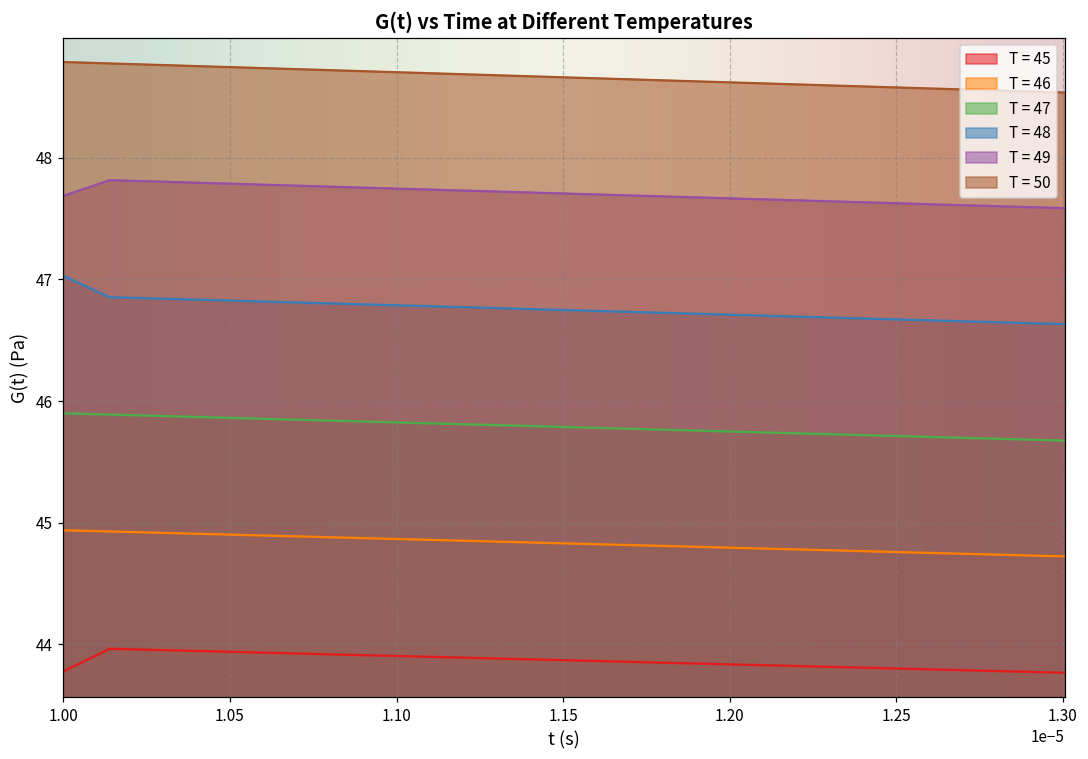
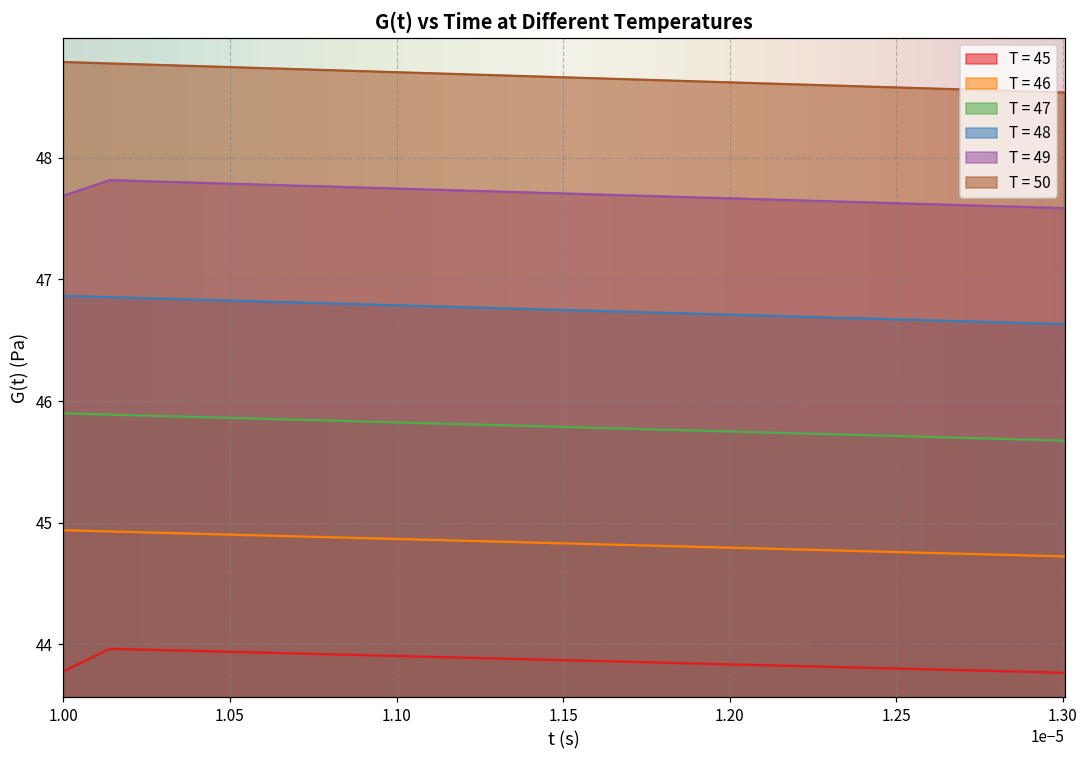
T = 48, 1.00: 47.03 -> 46.86
